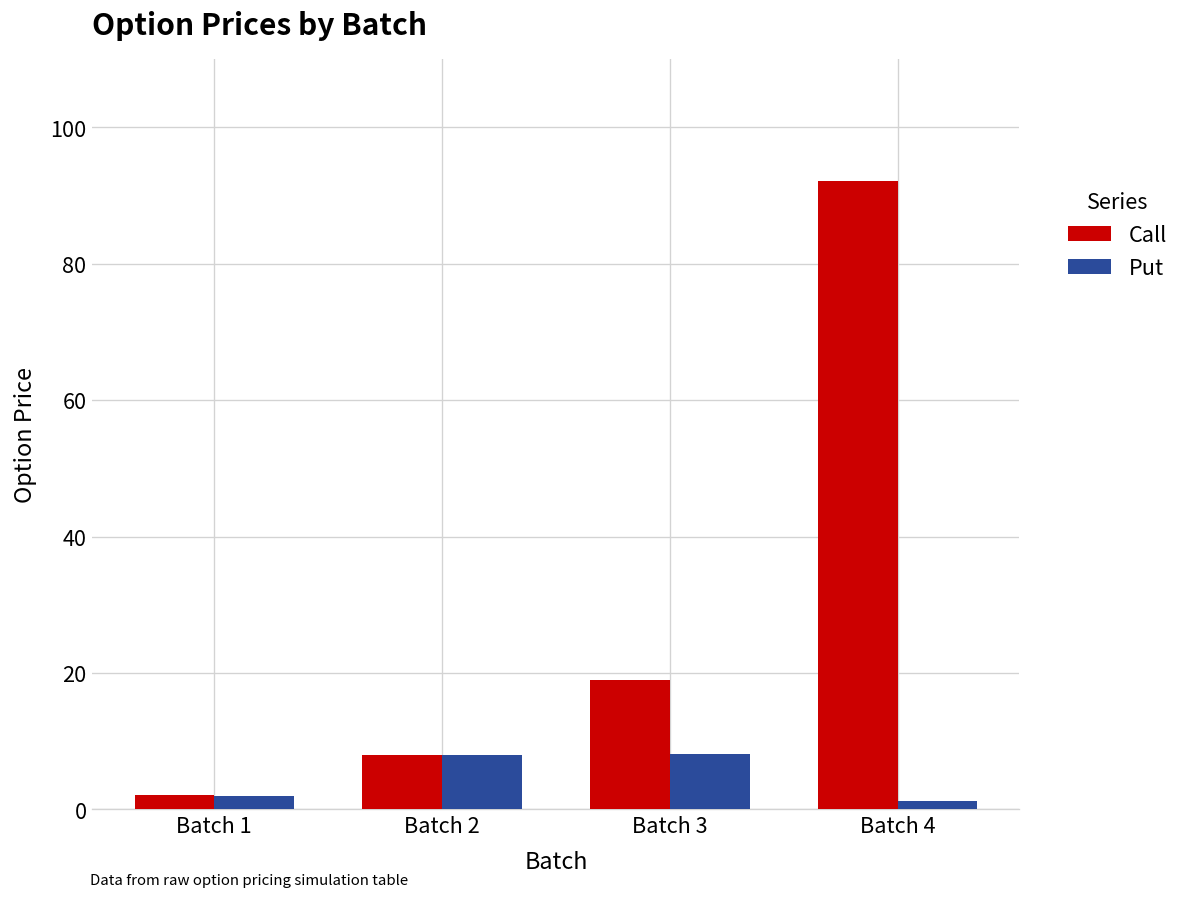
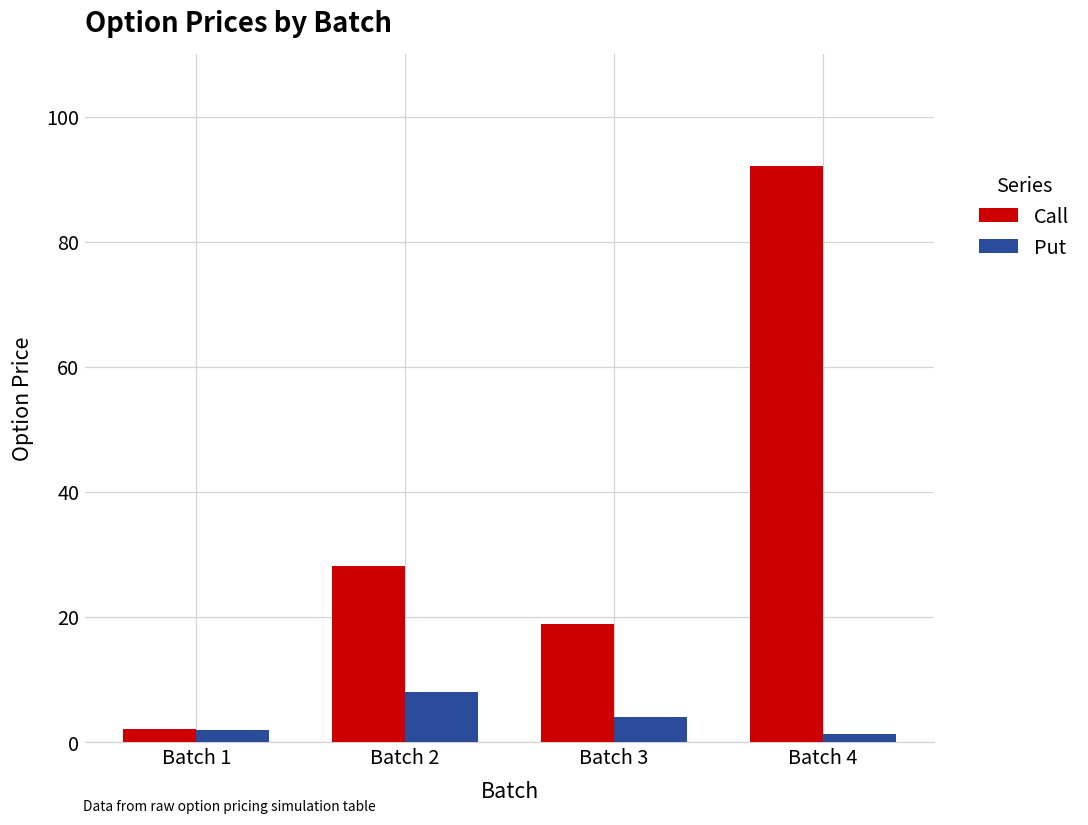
Call, Batch 2: 8 -> 28
Put, Batch 3: 8 -> 4
